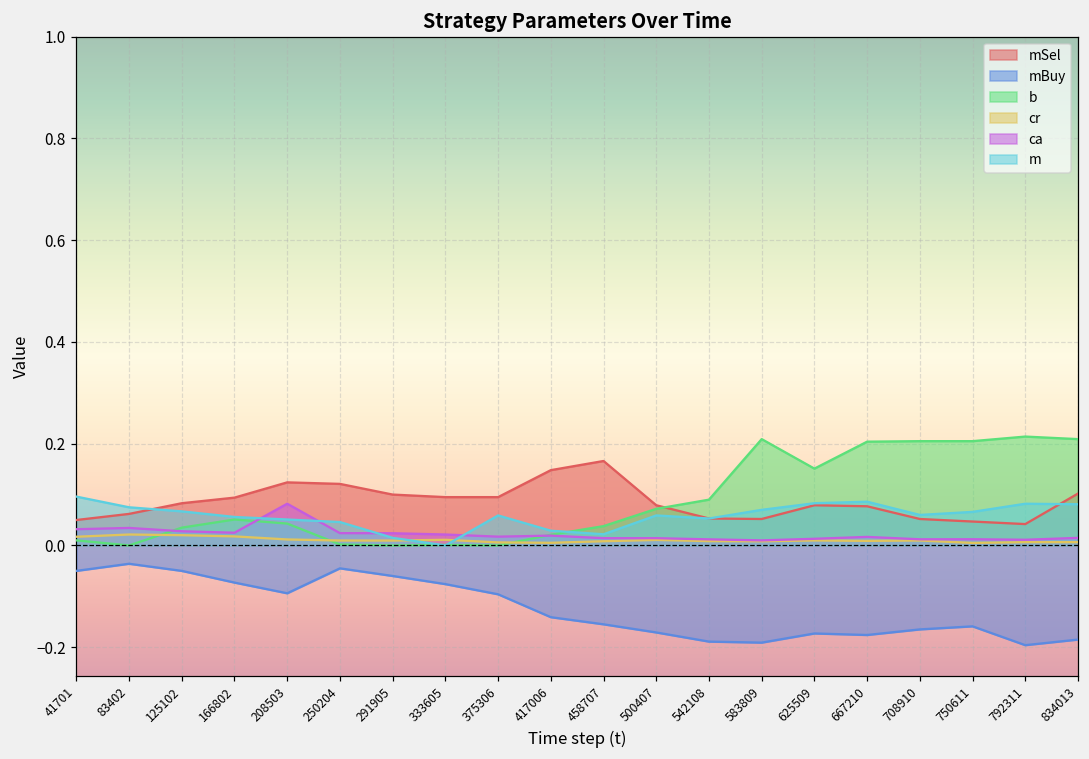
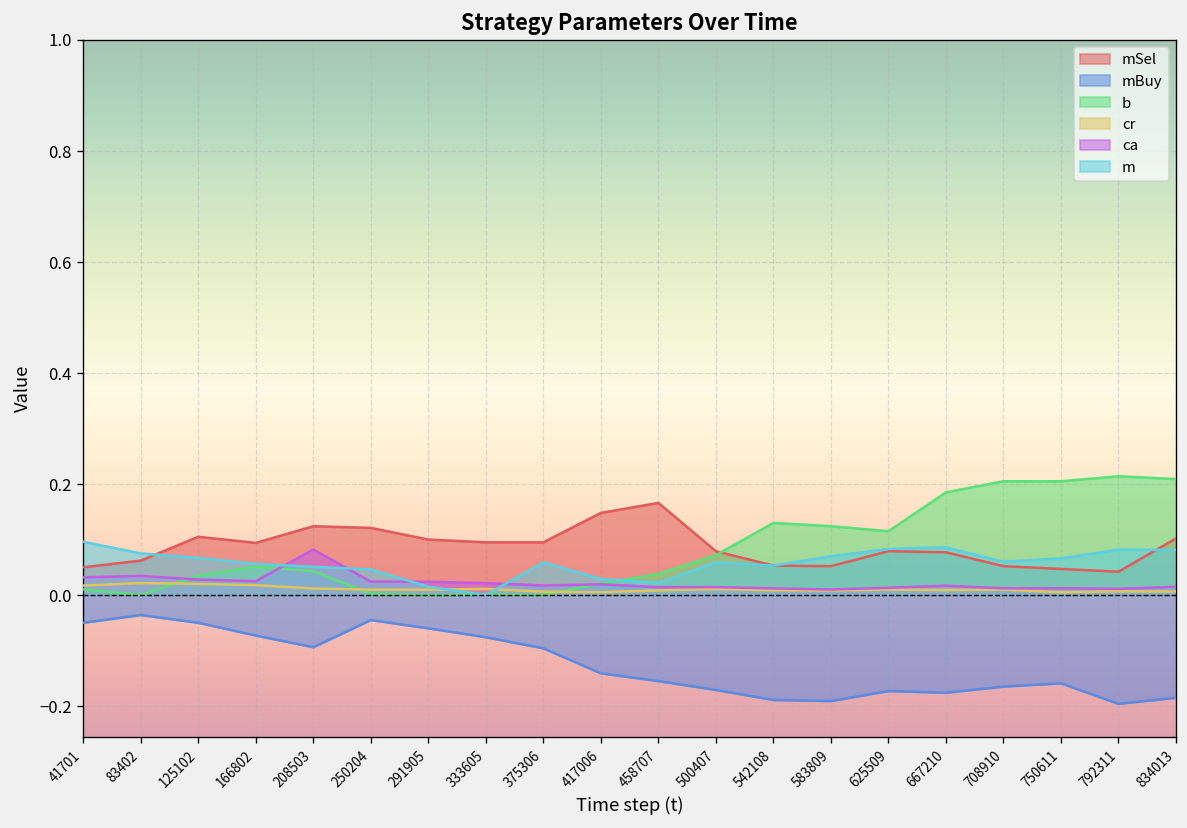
mSel, 125102: 0.08 -> 0.11
b, 542108: 0.09 -> 0.13
b, 583809: 0.21 -> 0.12
b, 625509: 0.15 -> 0.12
b, 667210: 0.20 -> 0.19
